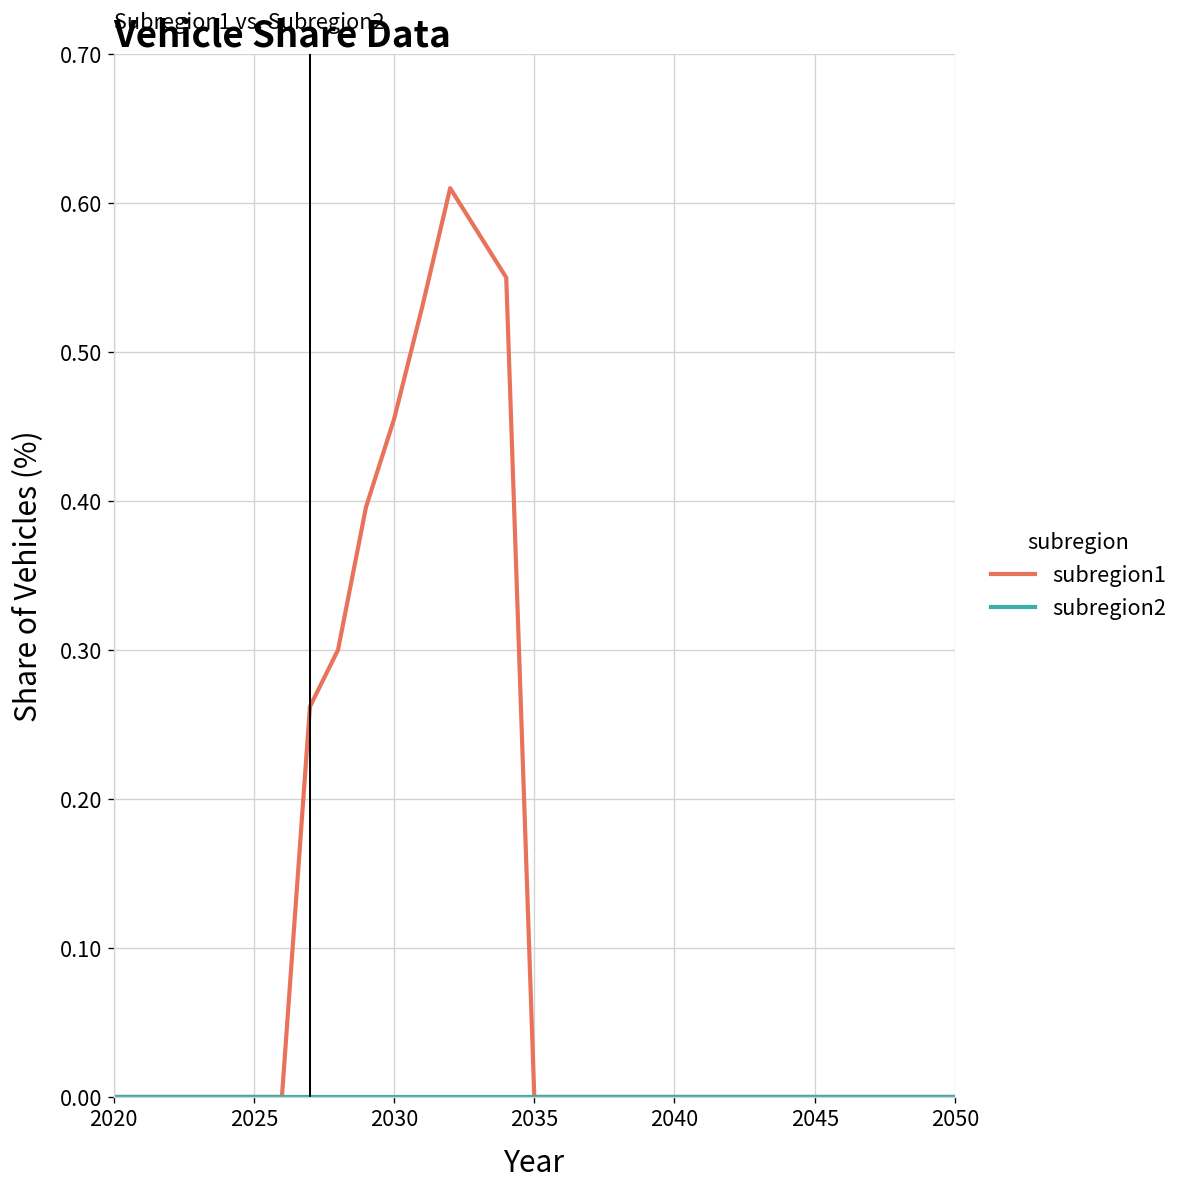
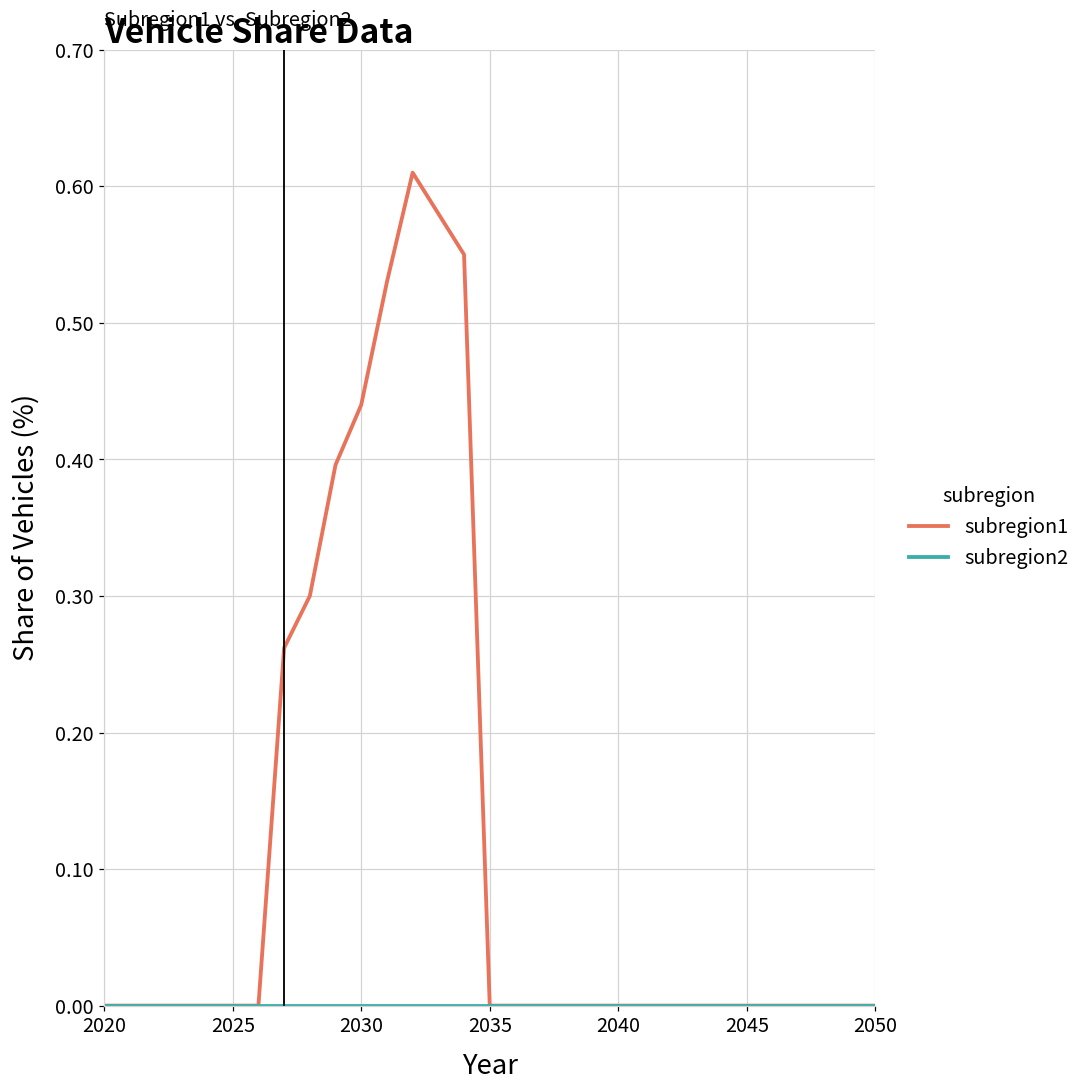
subregion1, 2030: 0.455 -> 0.440
